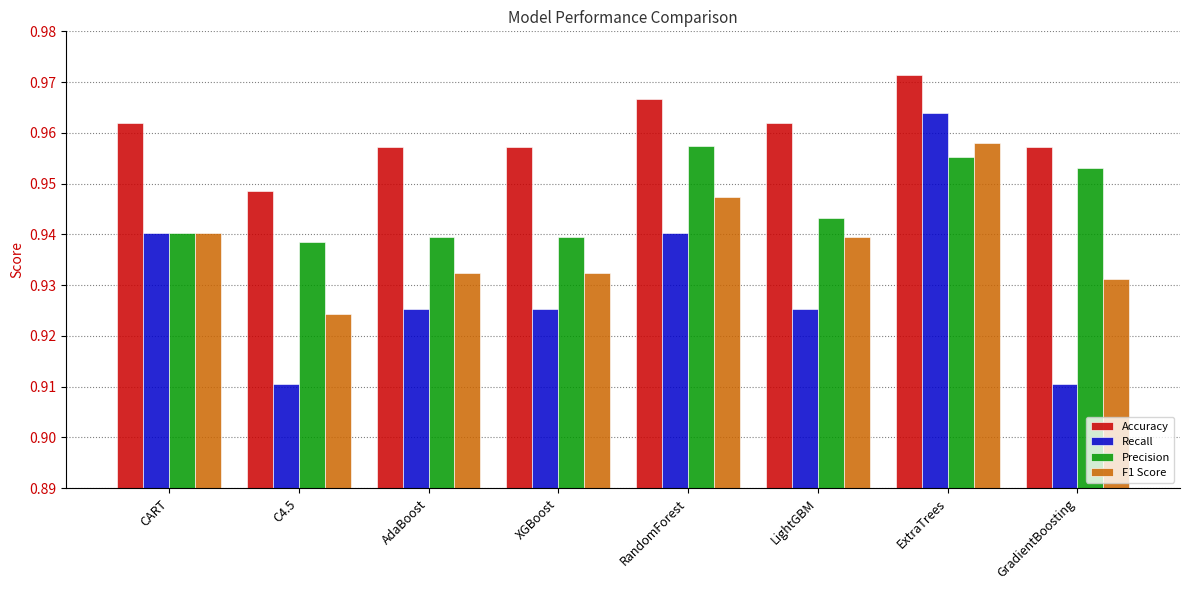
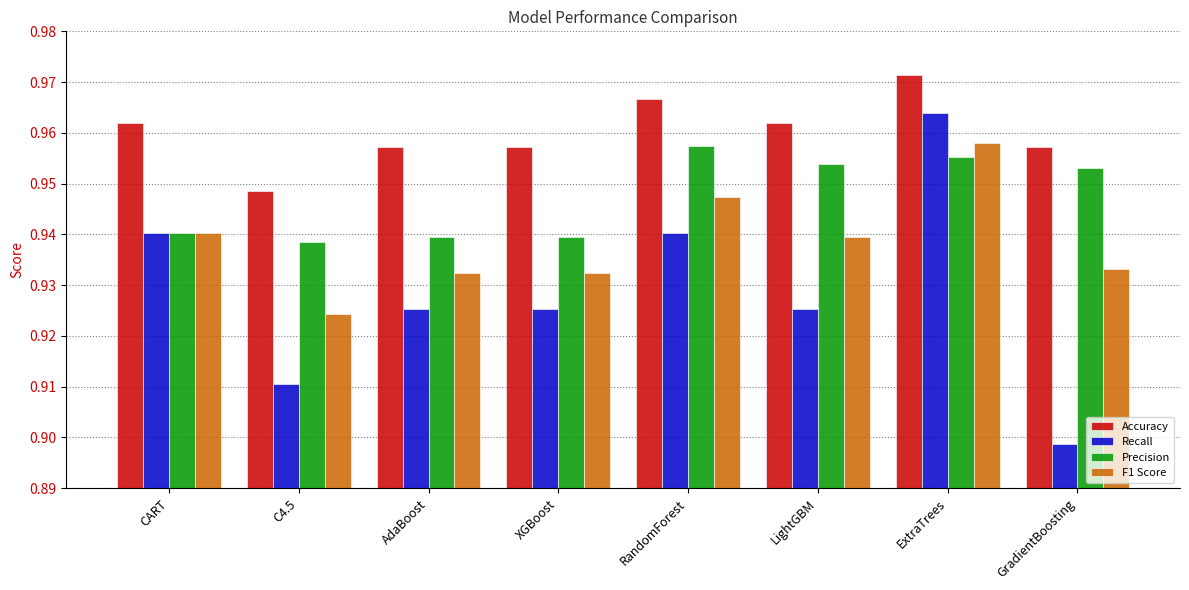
Precision, LightGBM: 0.943 -> 0.954
Recall, GradientBoosting: 0.910 -> 0.899
F1 Score, GradientBoosting: 0.931 -> 0.933
